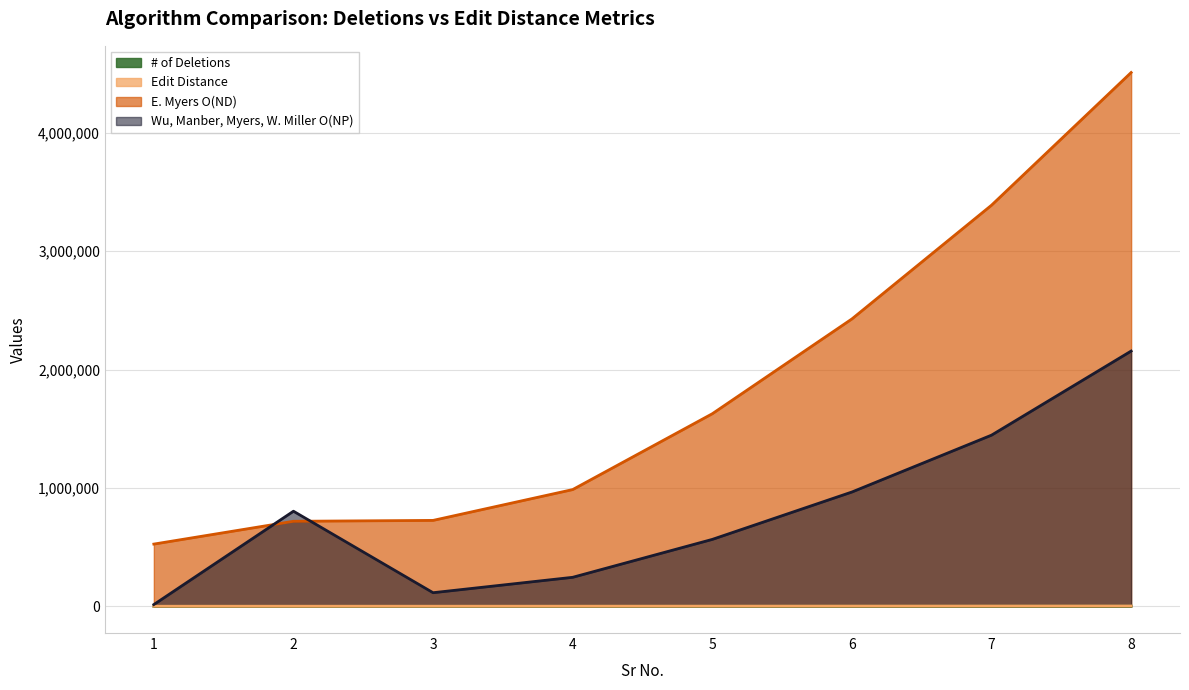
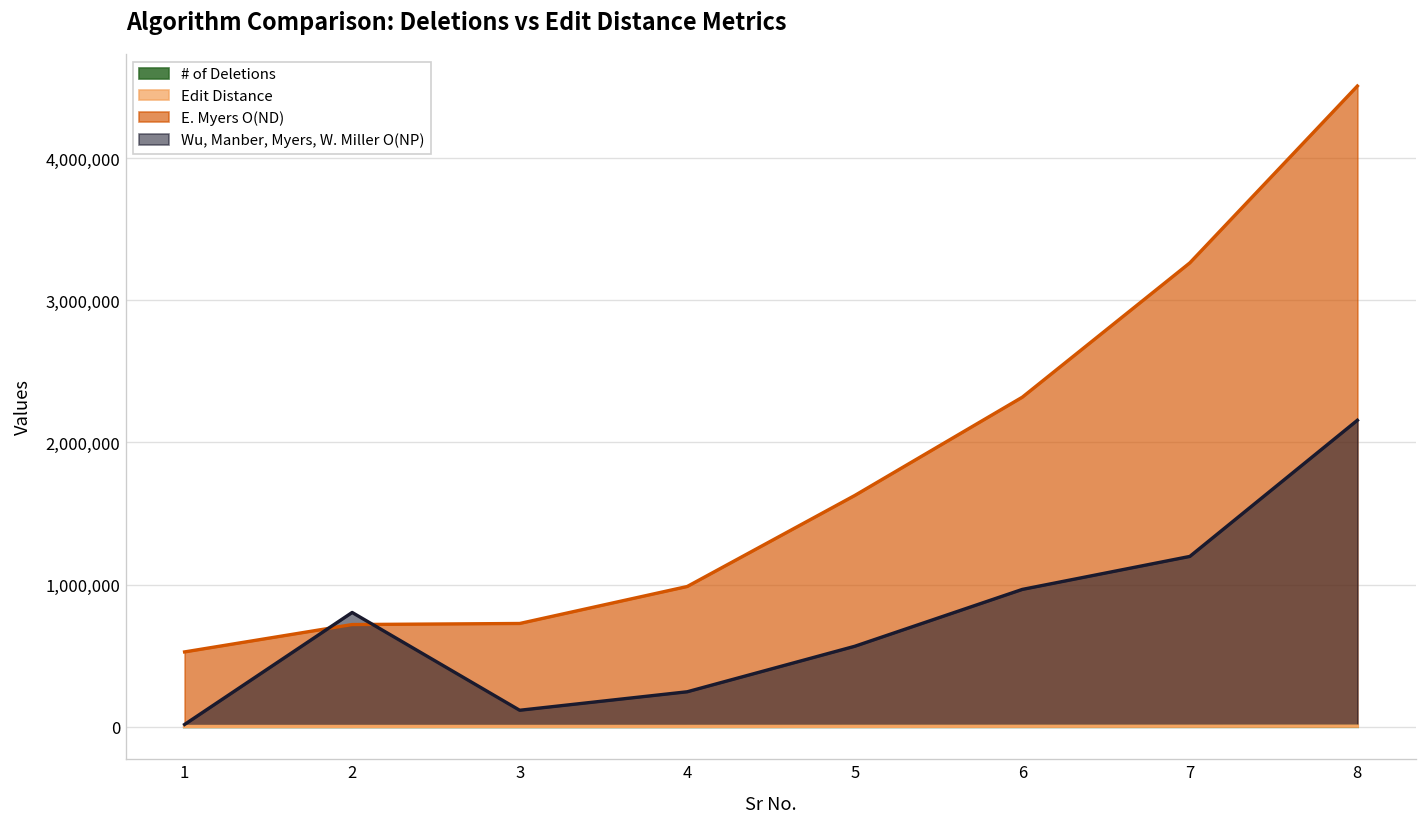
E. Myers O(ND), 6: 2,430,000 -> 2,320,000
E. Myers O(ND), 7: 3,390,000 -> 3,260,000
Wu, Manber, Myers, W. Miller O(NP), 7: 1,450,000 -> 1,200,000
